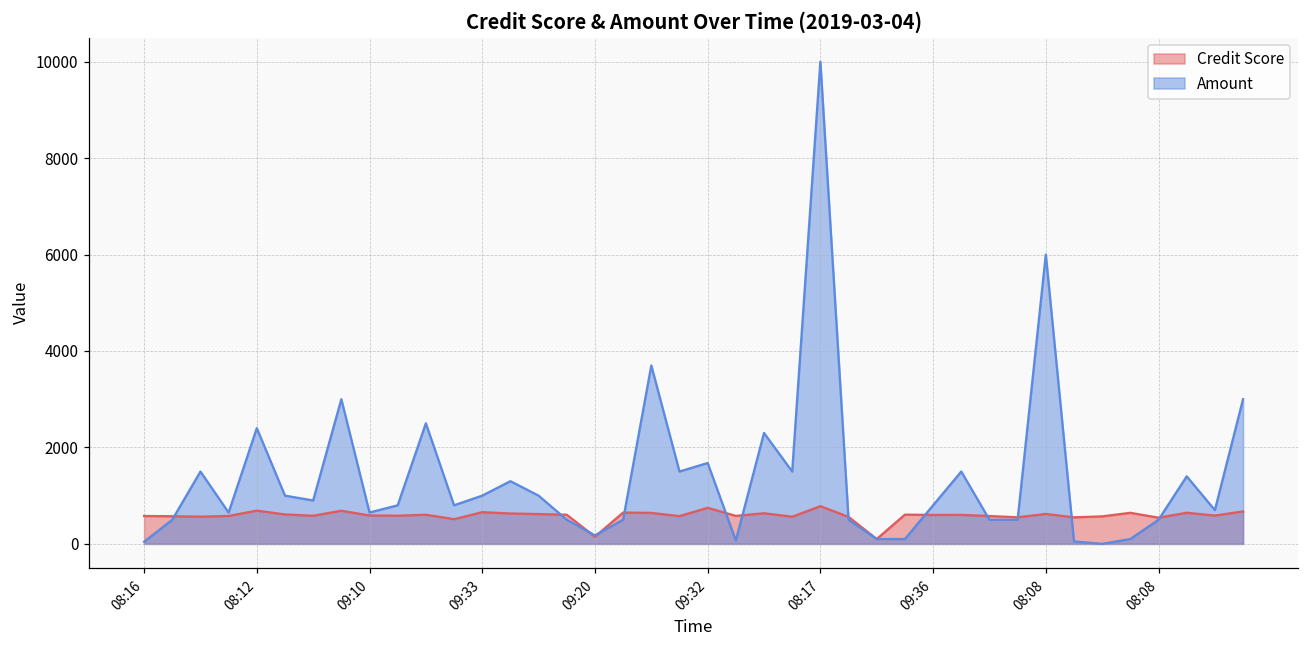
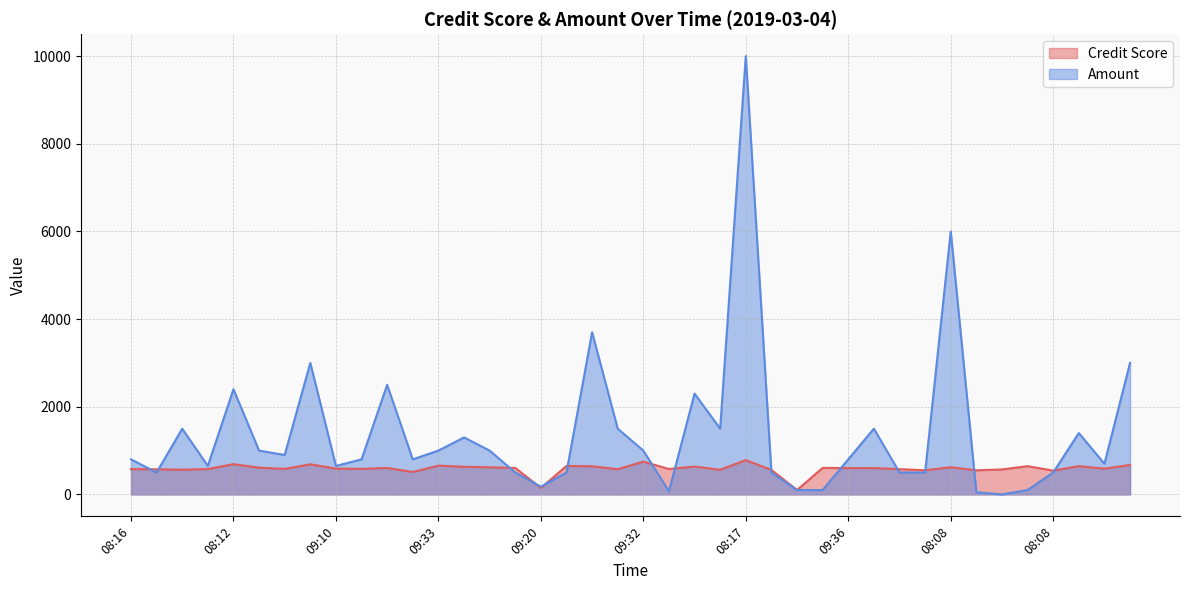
Amount, 08:16: 0 -> 800
Amount, 09:32: 1700 -> 1000
